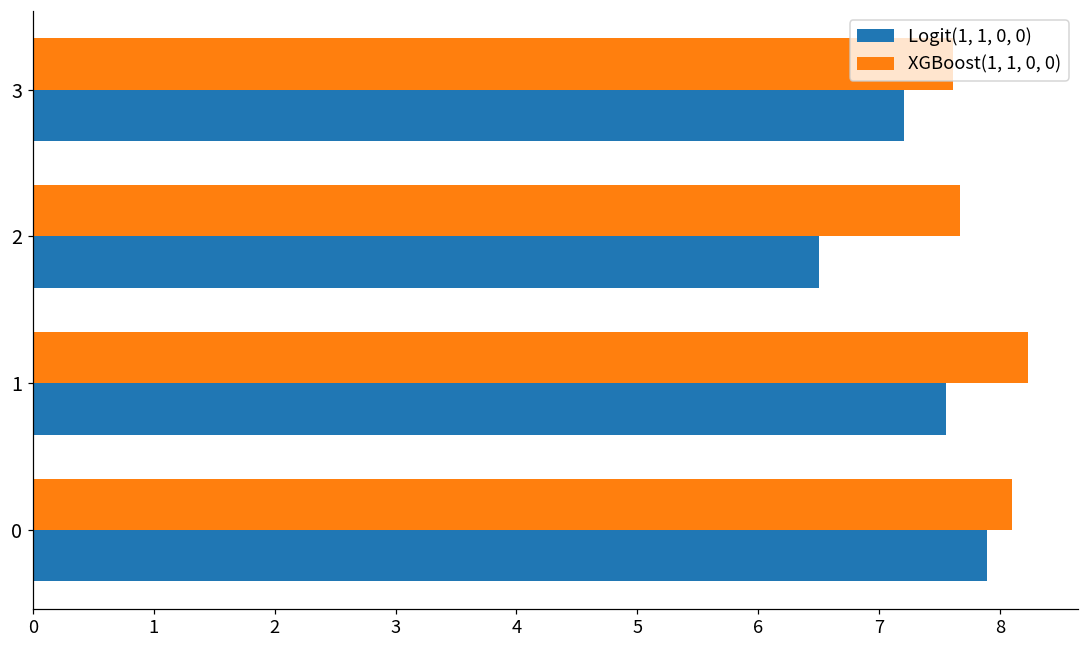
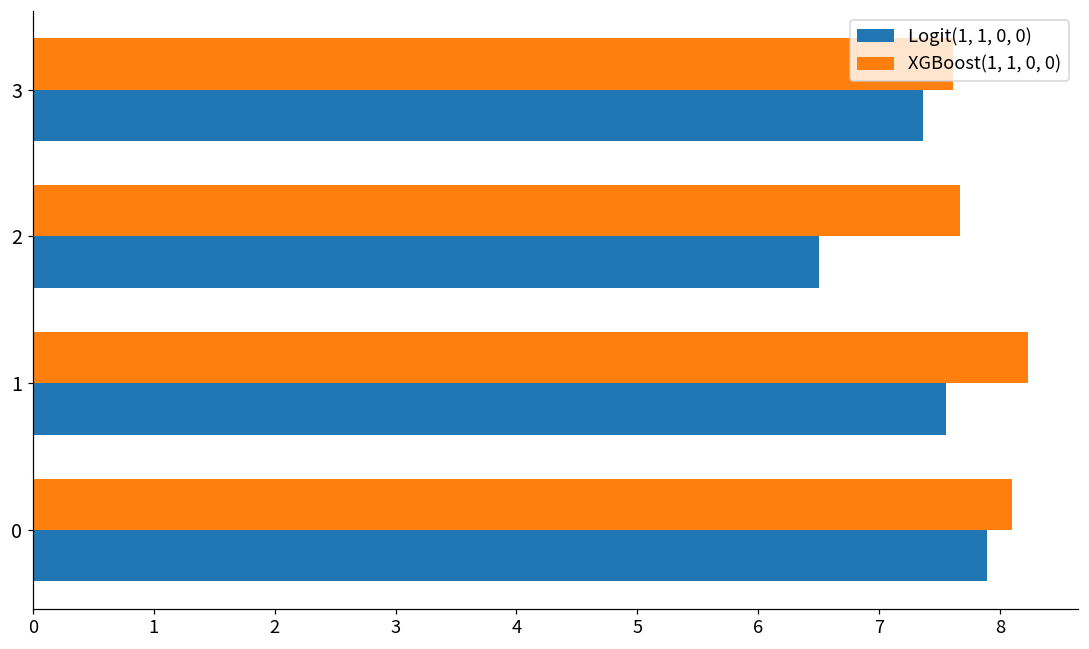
Logit(1, 1, 0, 0), 3: 7.21 -> 7.36
